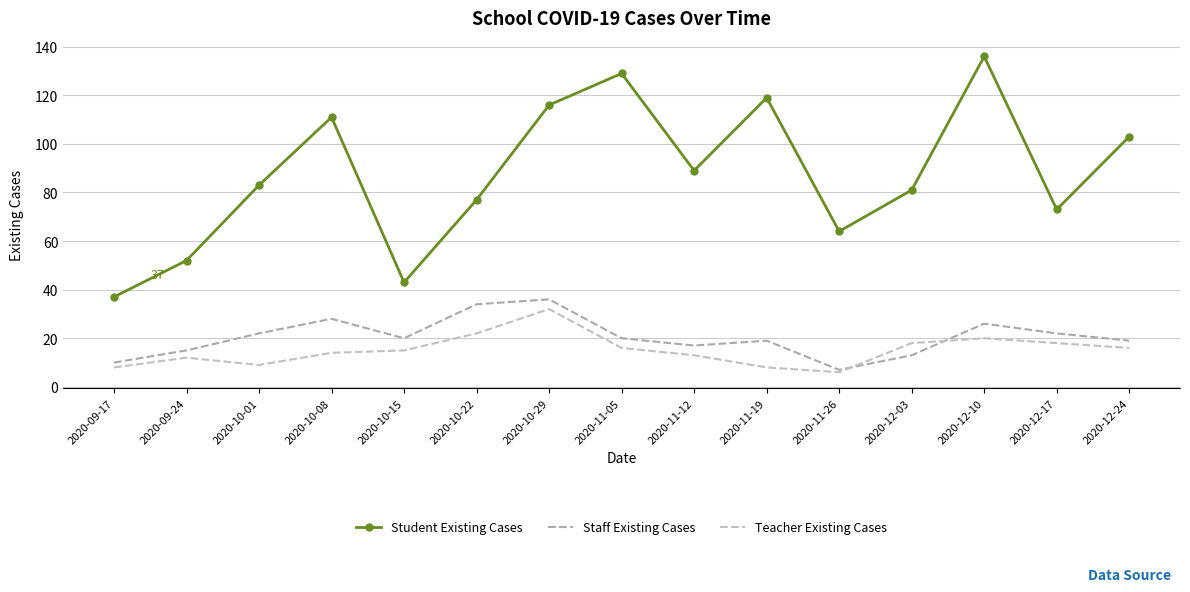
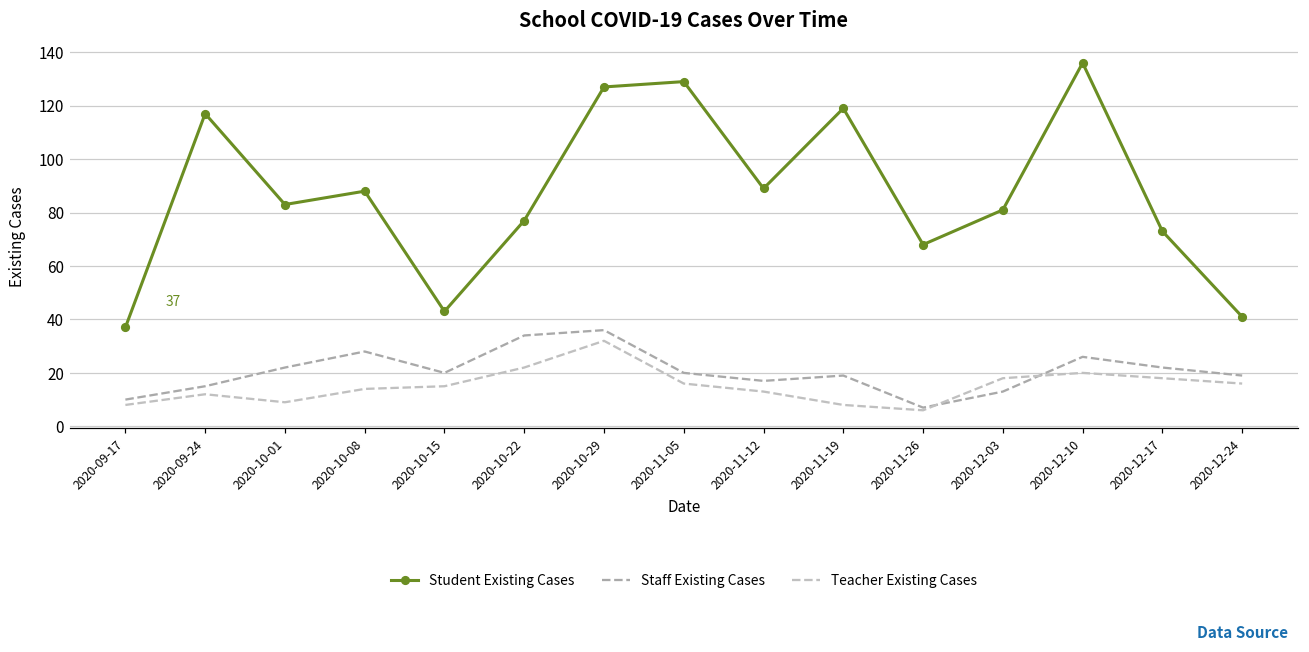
Student Existing Cases, 2020-09-24: 52 -> 117
Student Existing Cases, 2020-10-08: 111 -> 88
Student Existing Cases, 2020-10-29: 116 -> 127
Student Existing Cases, 2020-11-26: 64 -> 68
Student Existing Cases, 2020-12-24: 103 -> 41
